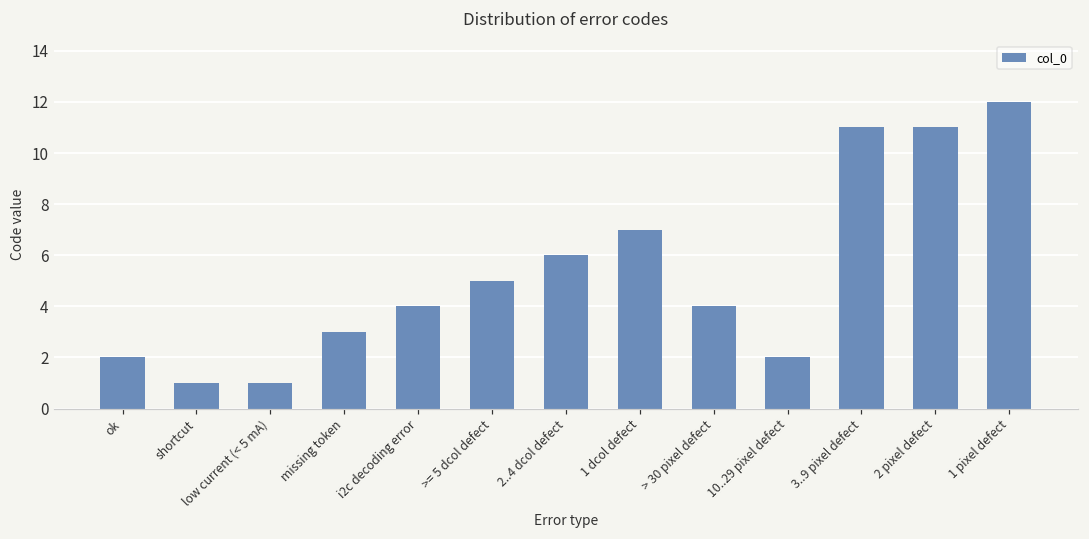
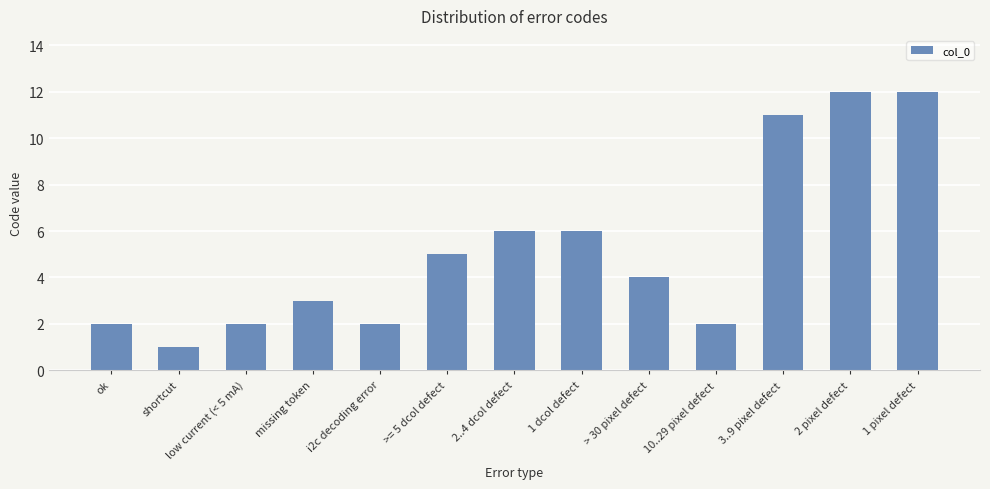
low current (< 5 mA): 1 -> 2
i2c decoding error: 4 -> 2
1 dcol defect: 7 -> 6
2 pixel defect: 11 -> 12
